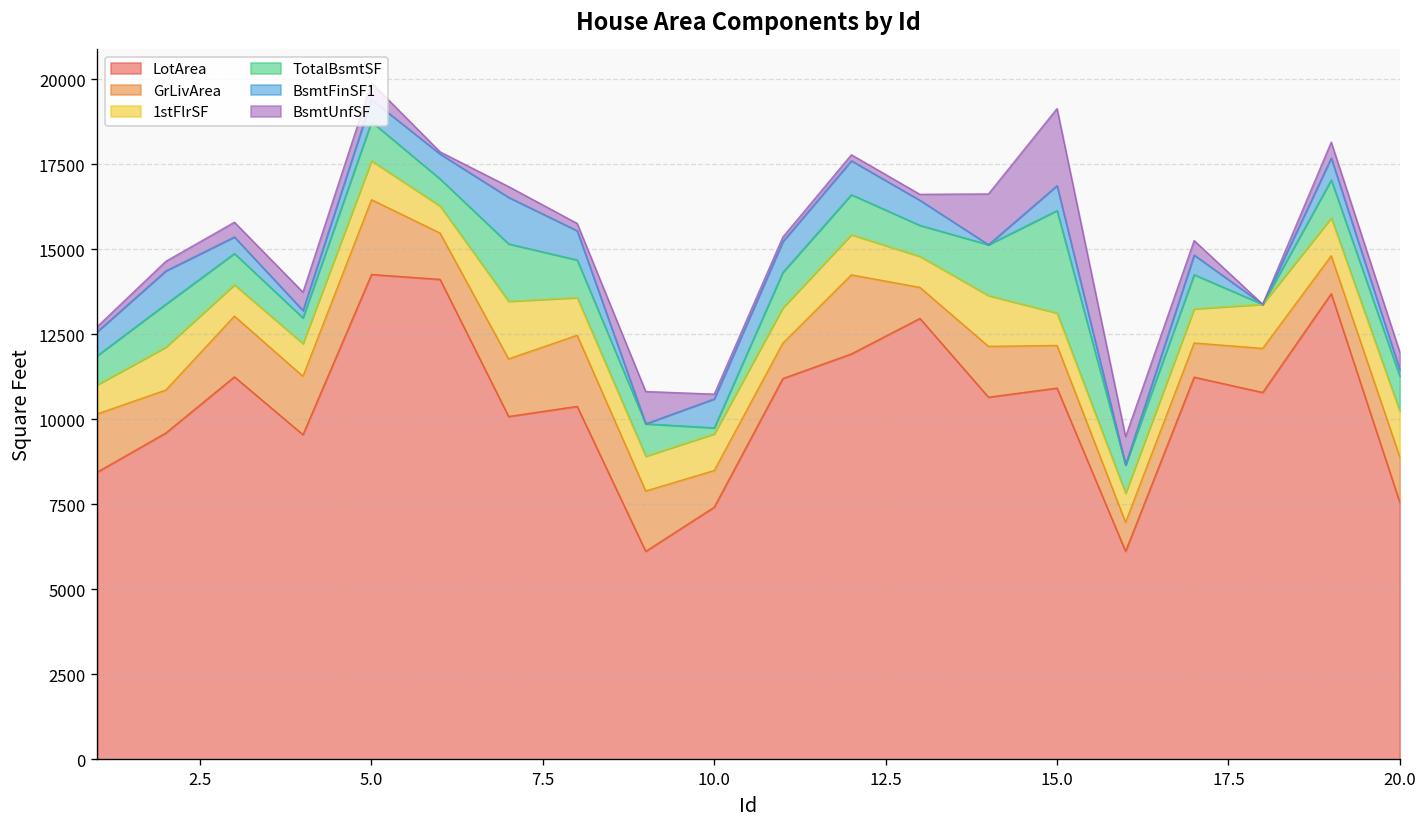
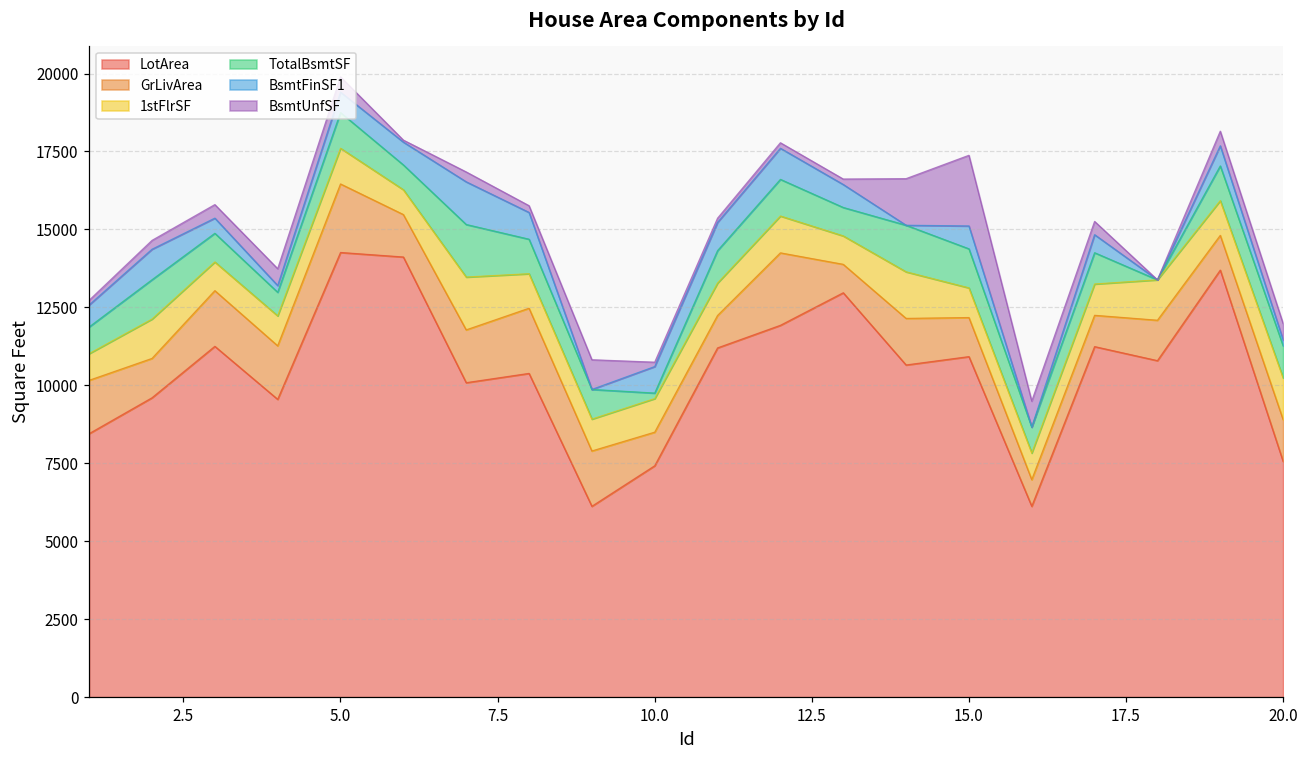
TotalBsmtSF, 15.0: 3000 -> 1300
